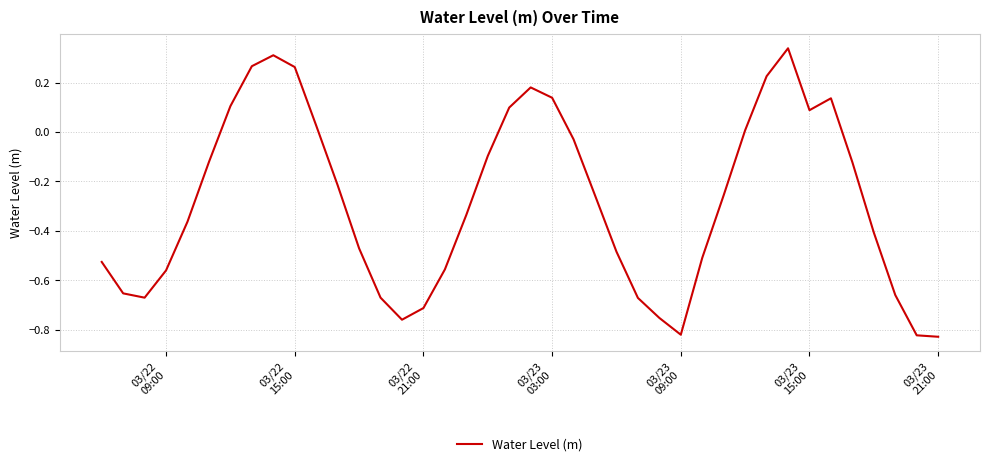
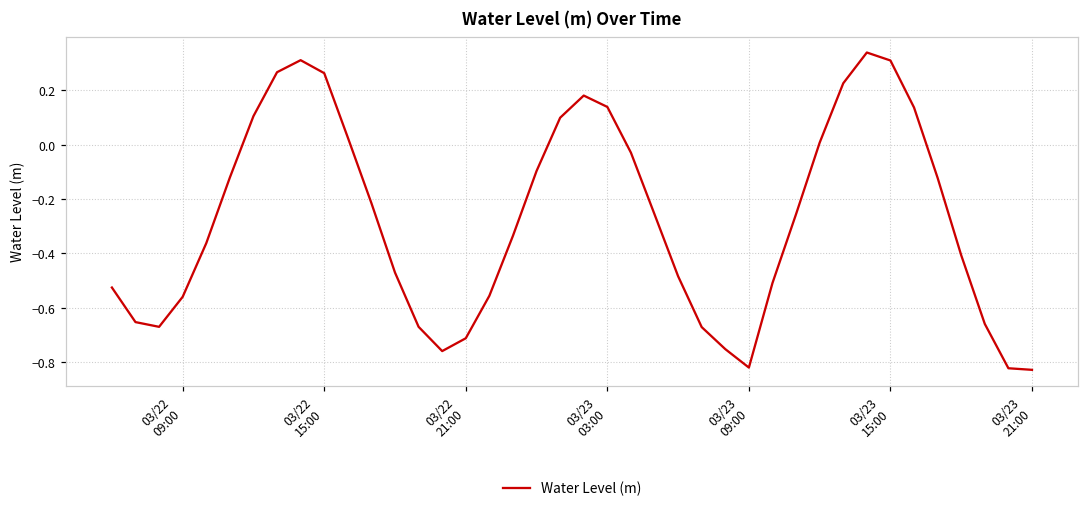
03/23 15:00: 0.09 -> 0.31
